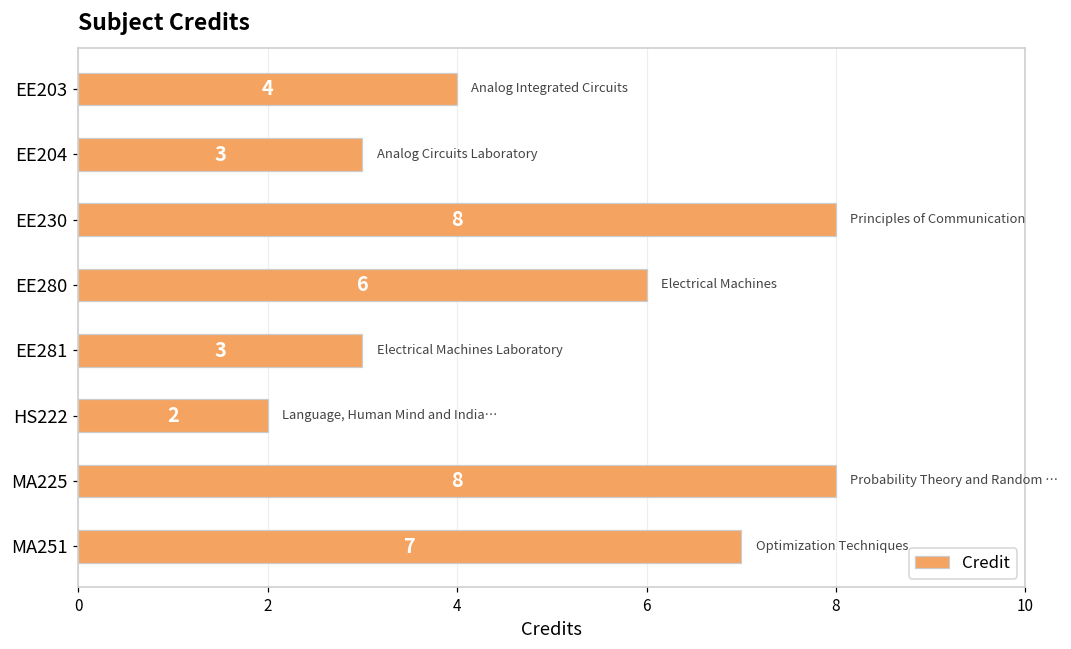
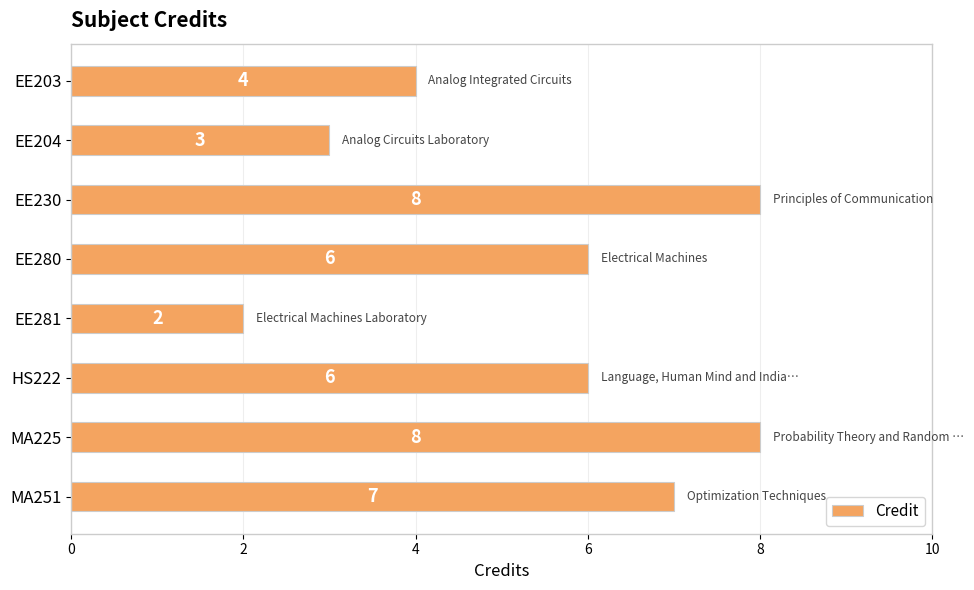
EE281: 3 -> 2
HS222: 2 -> 6
